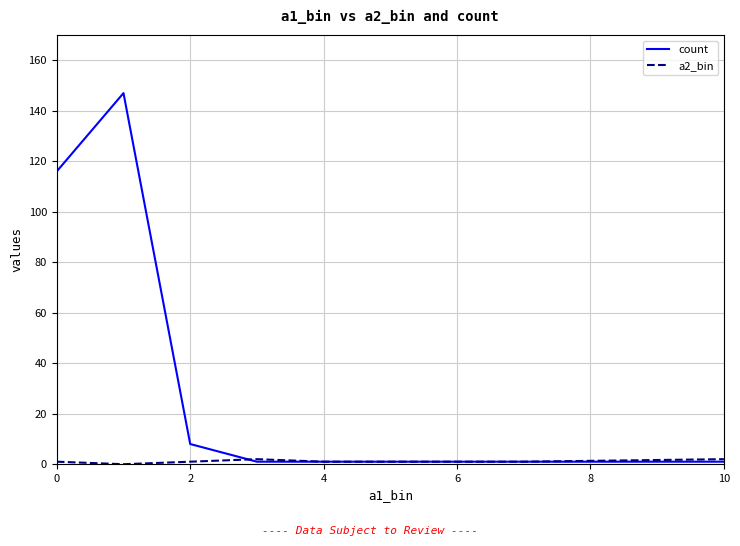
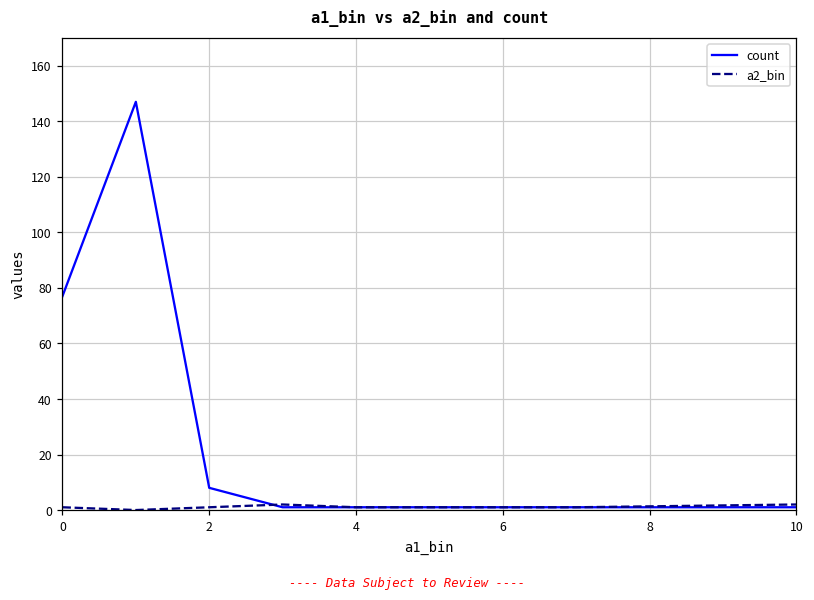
count, 0: 116 -> 77
